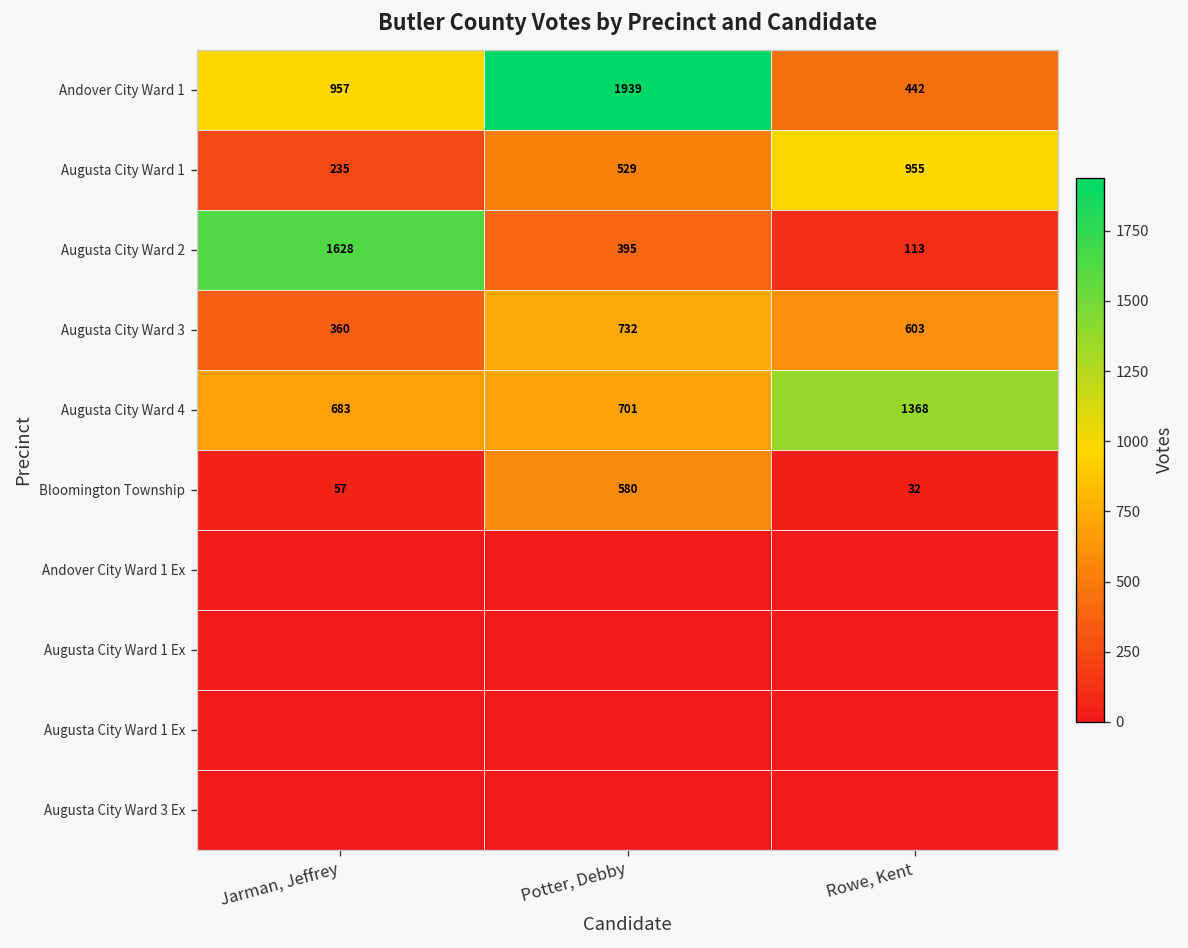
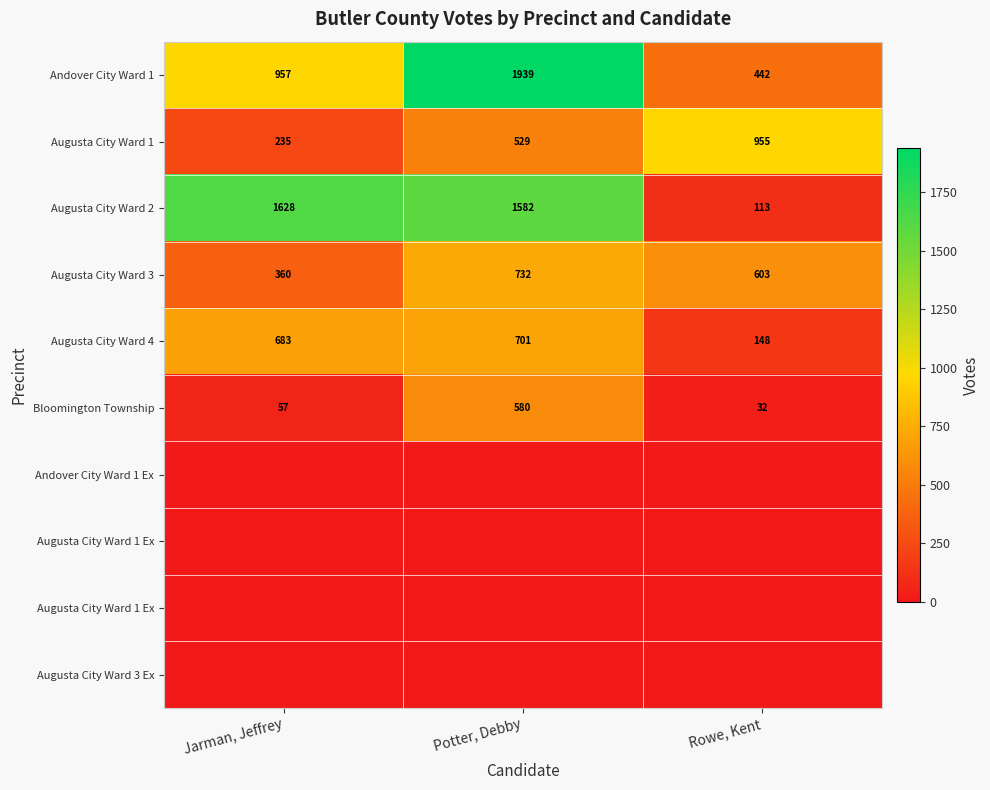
Augusta City Ward 2, Potter, Debby: 395 -> 1582
Augusta City Ward 4, Rowe, Kent: 1368 -> 148
